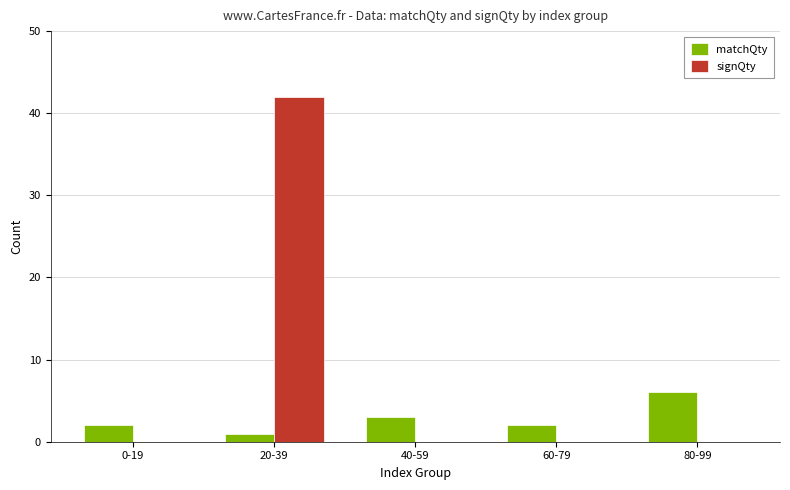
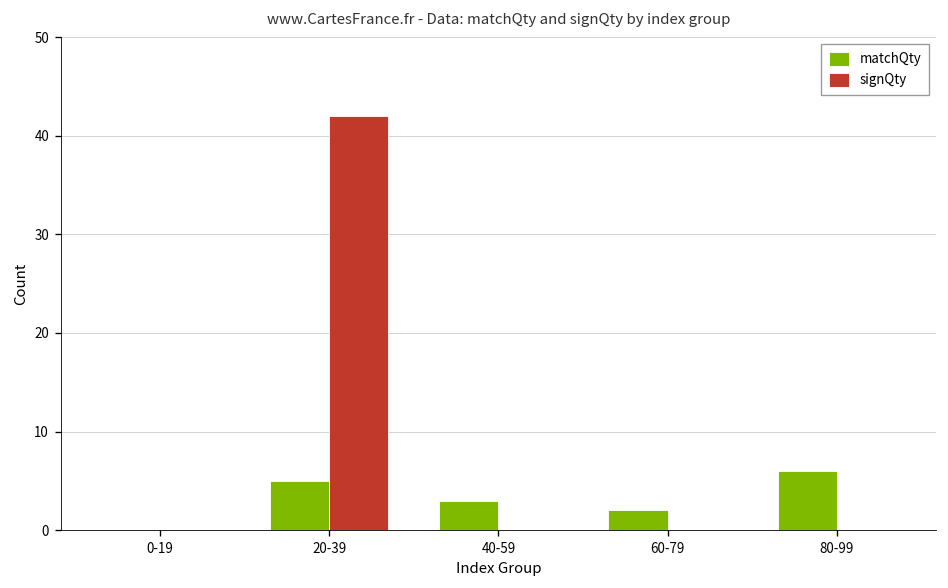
matchQty, 0-19: 2 -> 0
matchQty, 20-39: 1 -> 5
